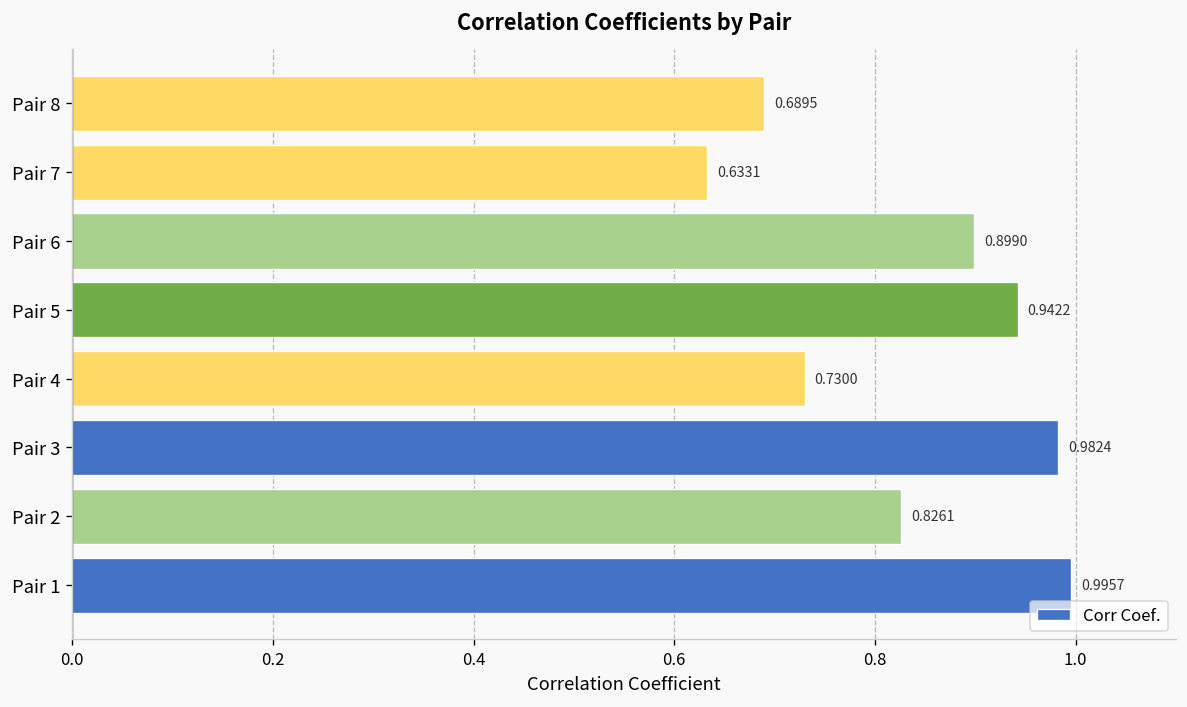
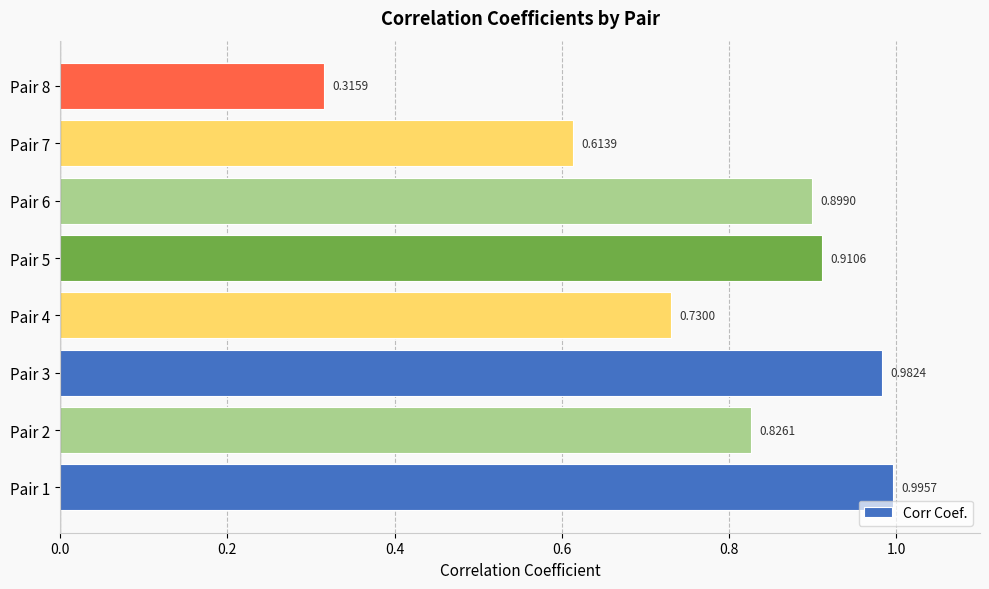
Pair 8: 0.6895 -> 0.3159
Pair 7: 0.6331 -> 0.6139
Pair 5: 0.9422 -> 0.9106
